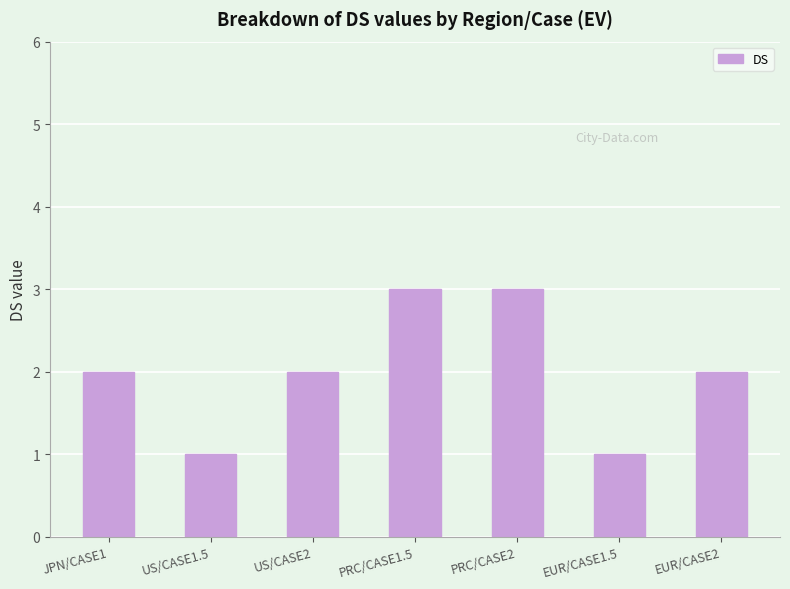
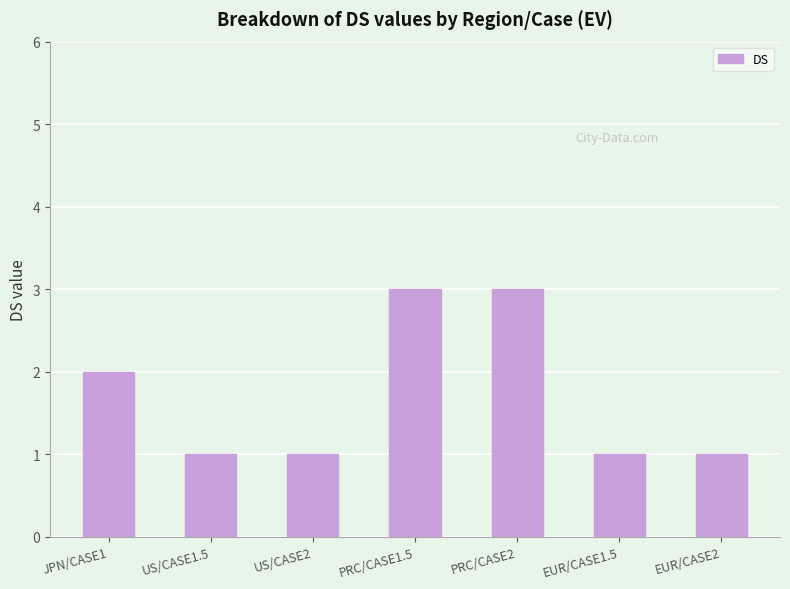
US/CASE2: 2 -> 1
EUR/CASE2: 2 -> 1
